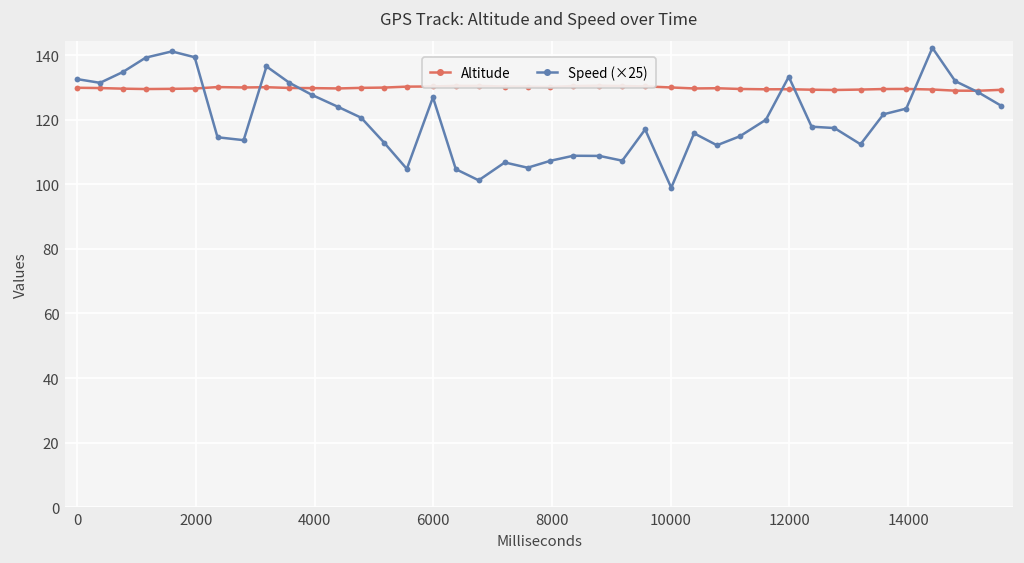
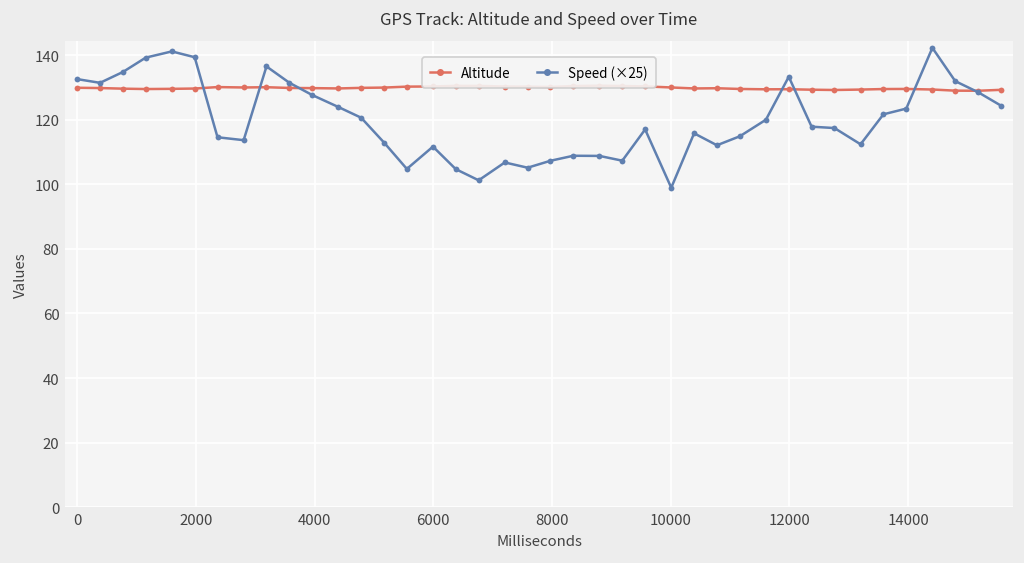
Speed (×25), 6000: 127 -> 112
